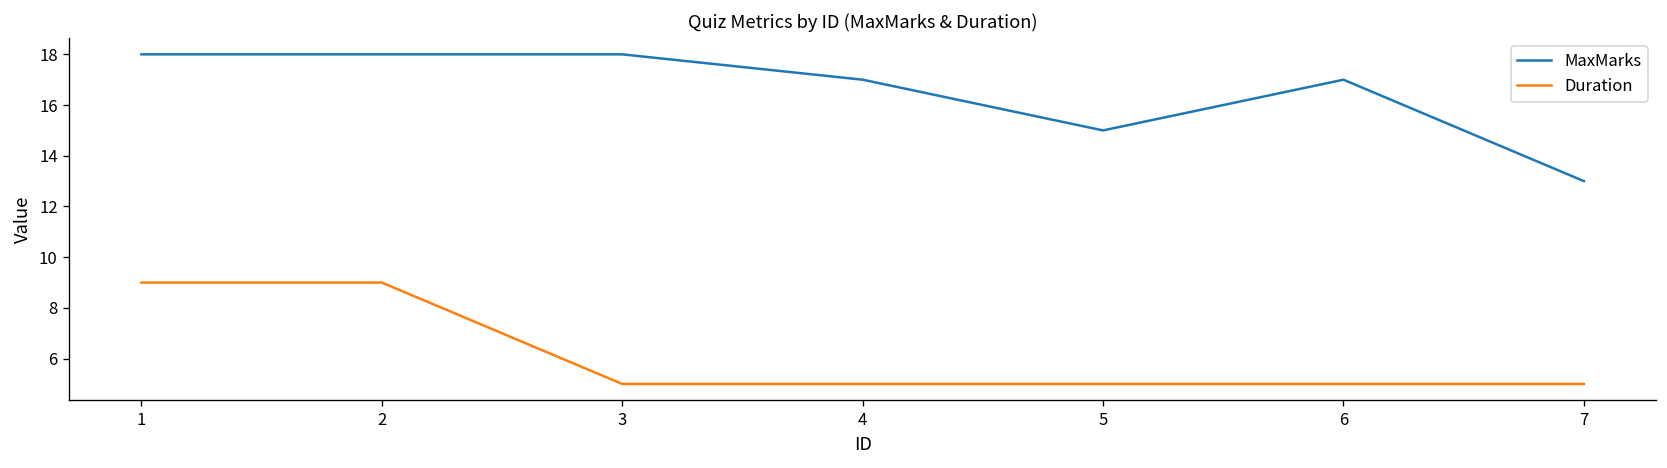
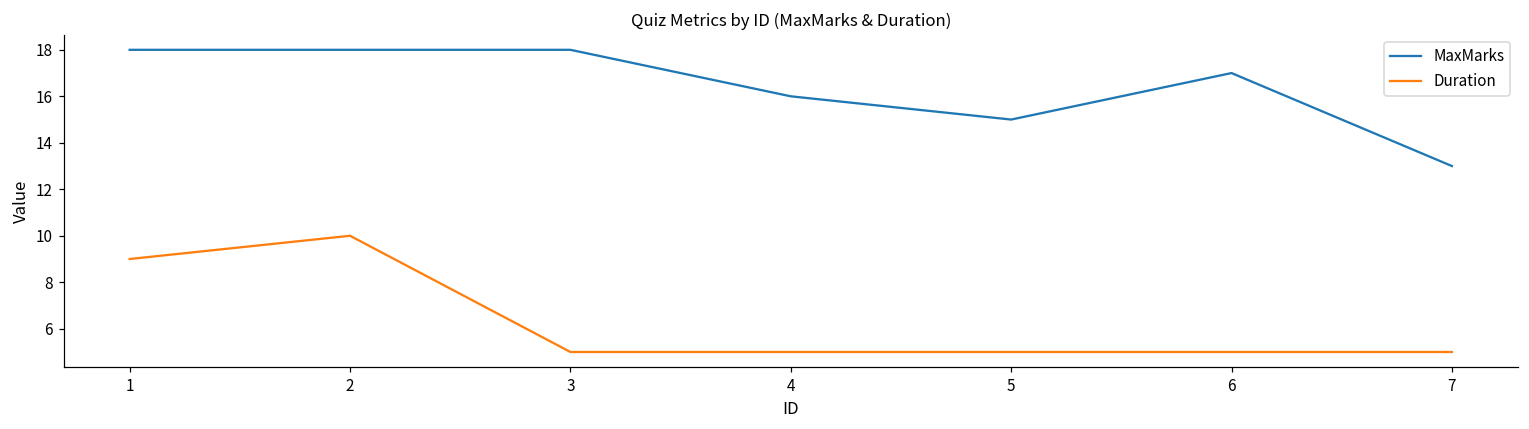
Duration, 2: 9 -> 10
MaxMarks, 4: 17 -> 16
